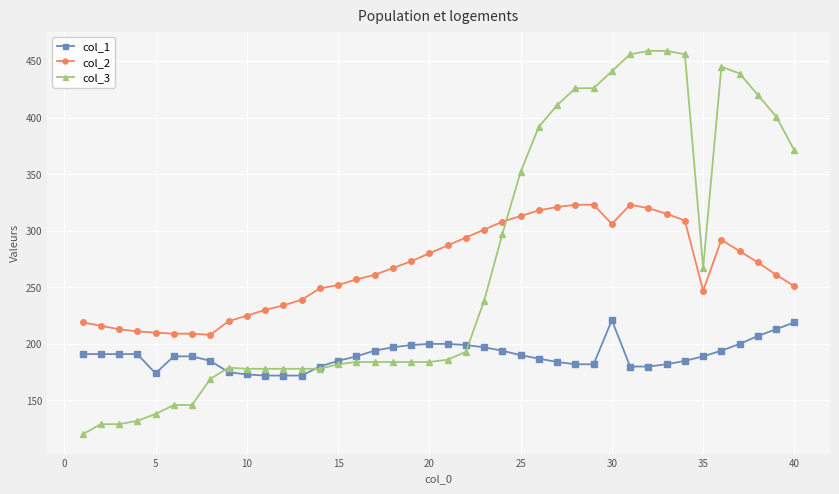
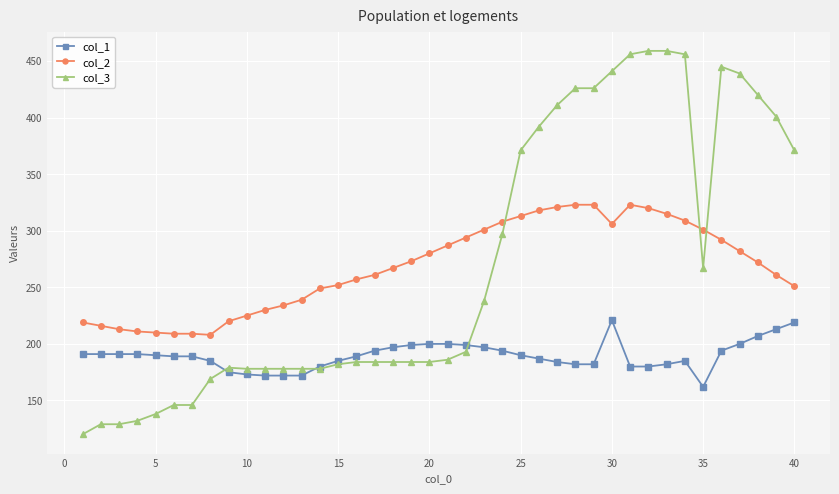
col_1, 5: 174 -> 190
col_3, 25: 352 -> 371
col_1, 35: 189 -> 162
col_2, 35: 247 -> 301
